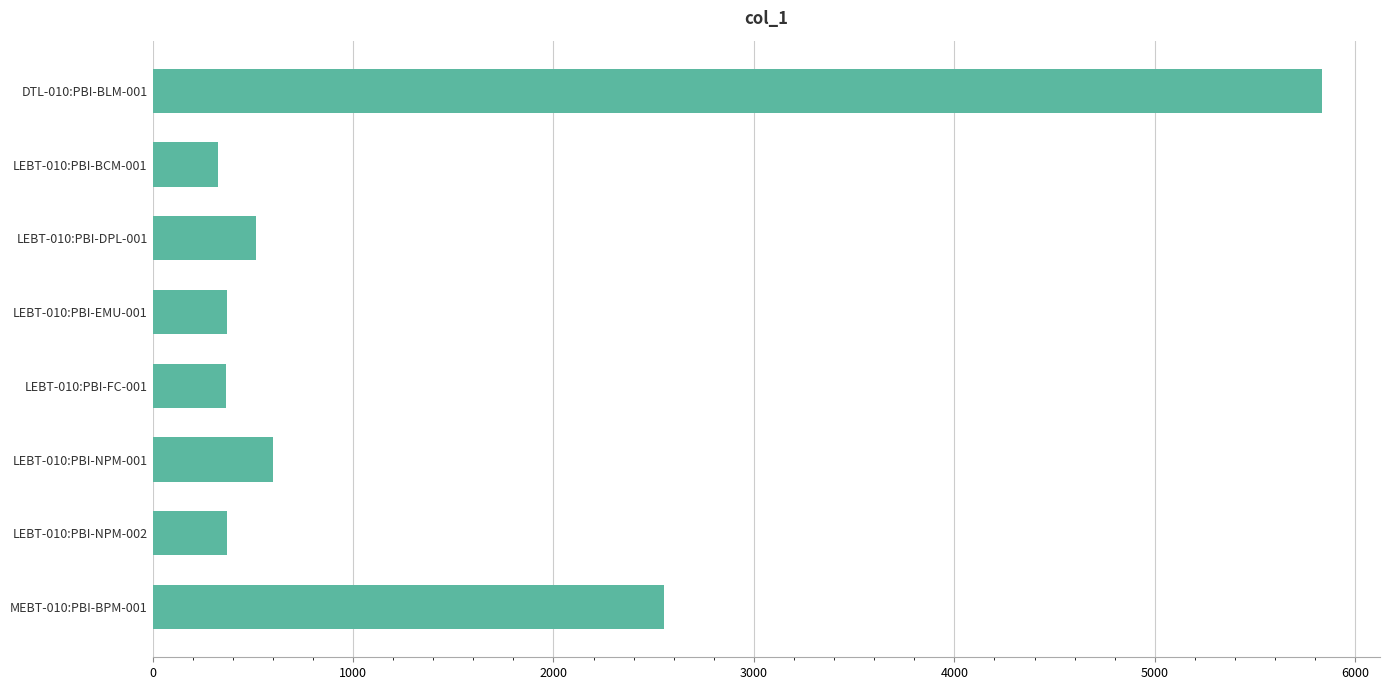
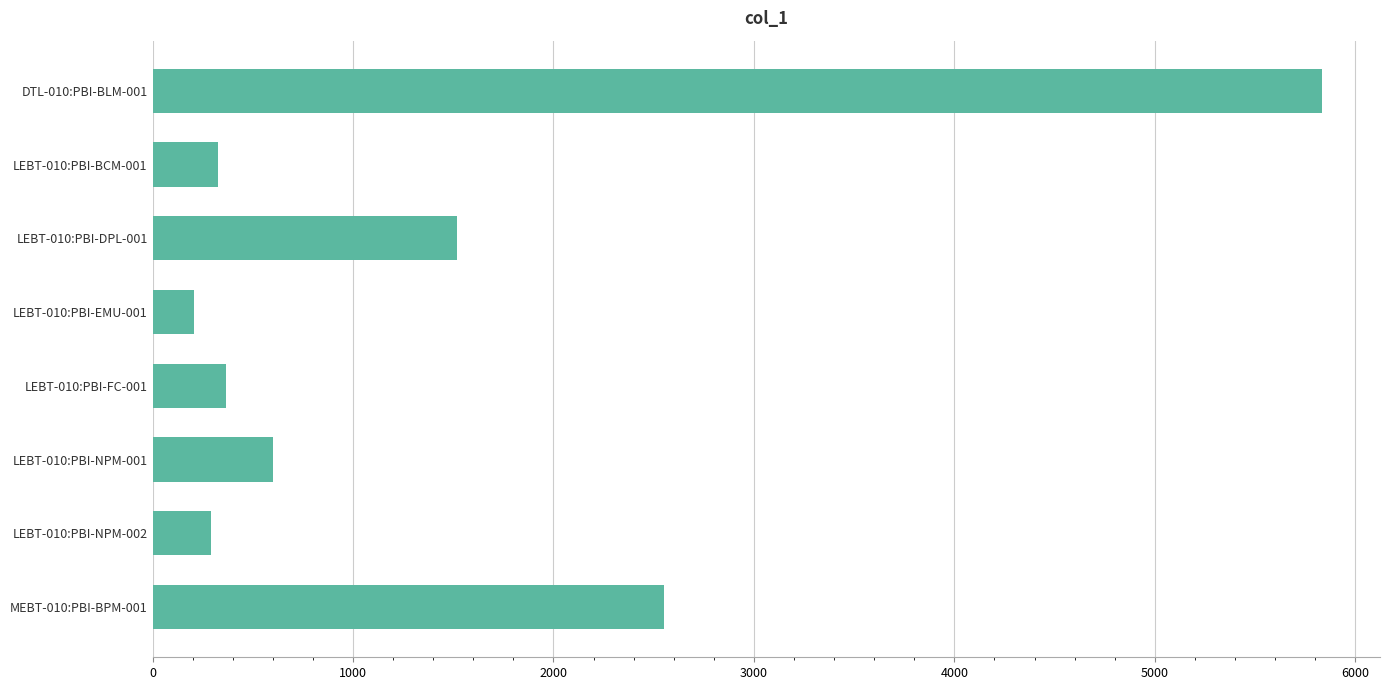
LEBT-010:PBI-DPL-001: 520 -> 1520
LEBT-010:PBI-EMU-001: 370 -> 210
LEBT-010:PBI-NPM-002: 370 -> 290
